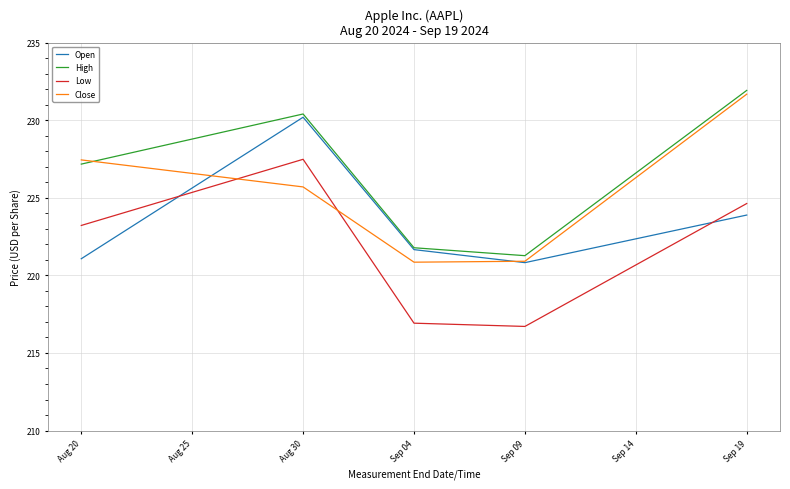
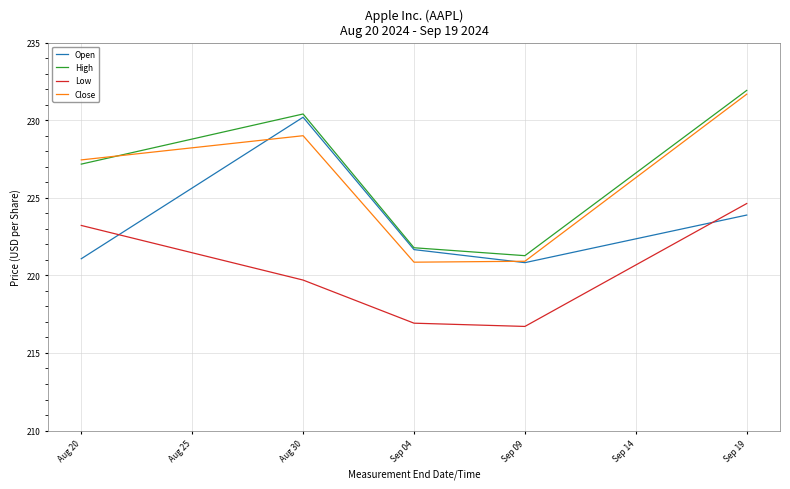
Low, Aug 30: 227.5 -> 219.7
Close, Aug 30: 225.7 -> 229.0
